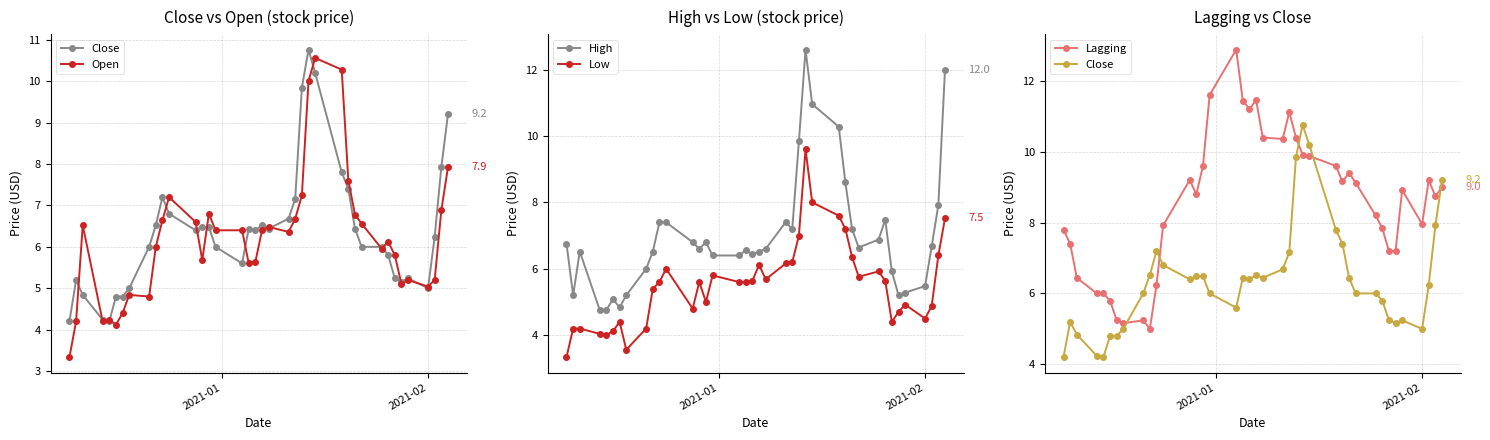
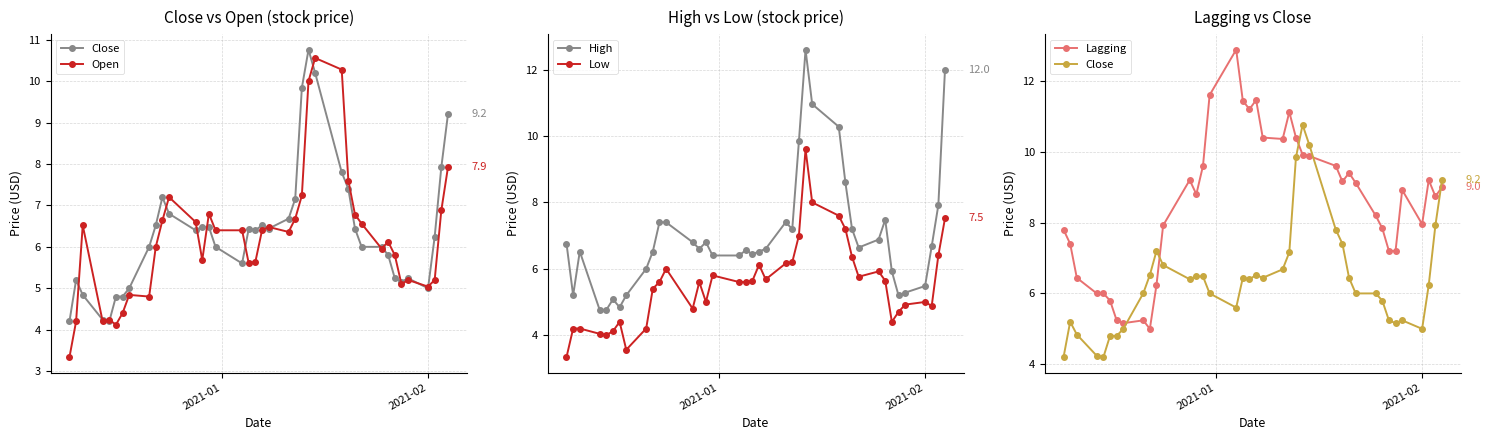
High vs Low (stock price), Low, 2021-02: 4.5 -> 5.0
